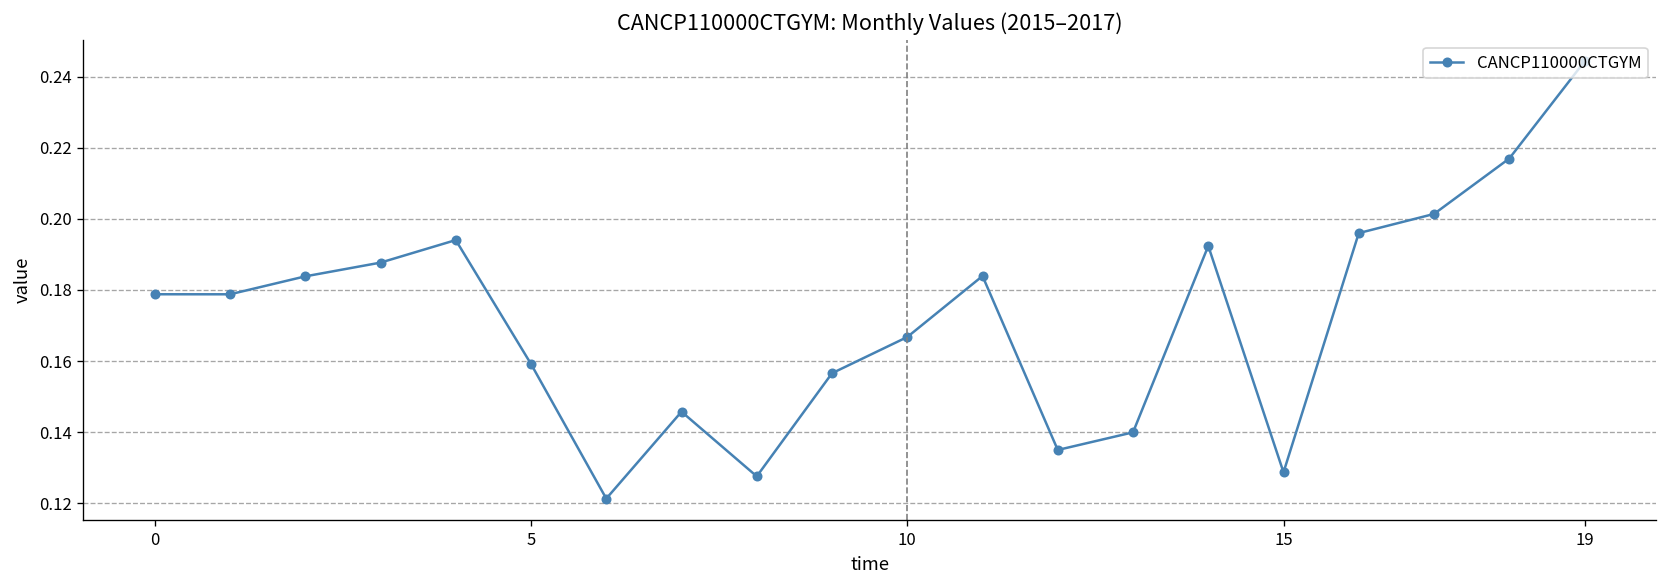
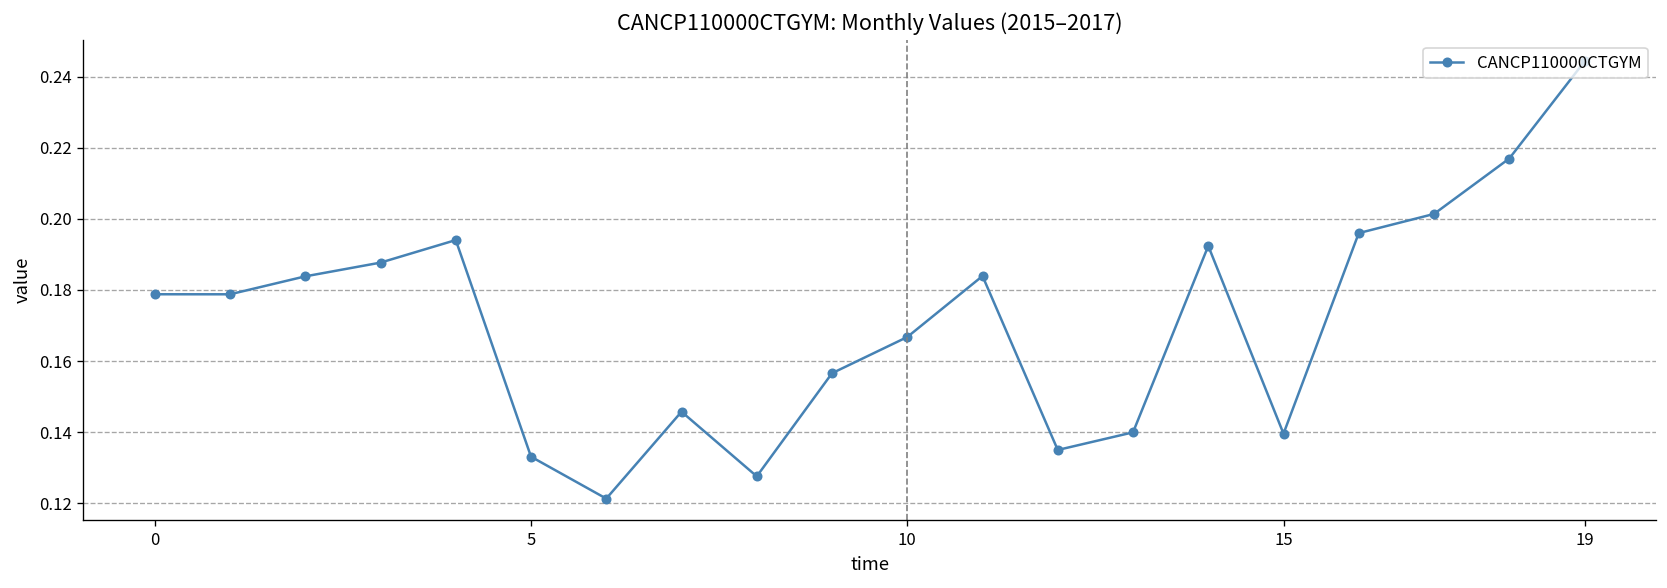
5: 0.159 -> 0.133
15: 0.129 -> 0.140
